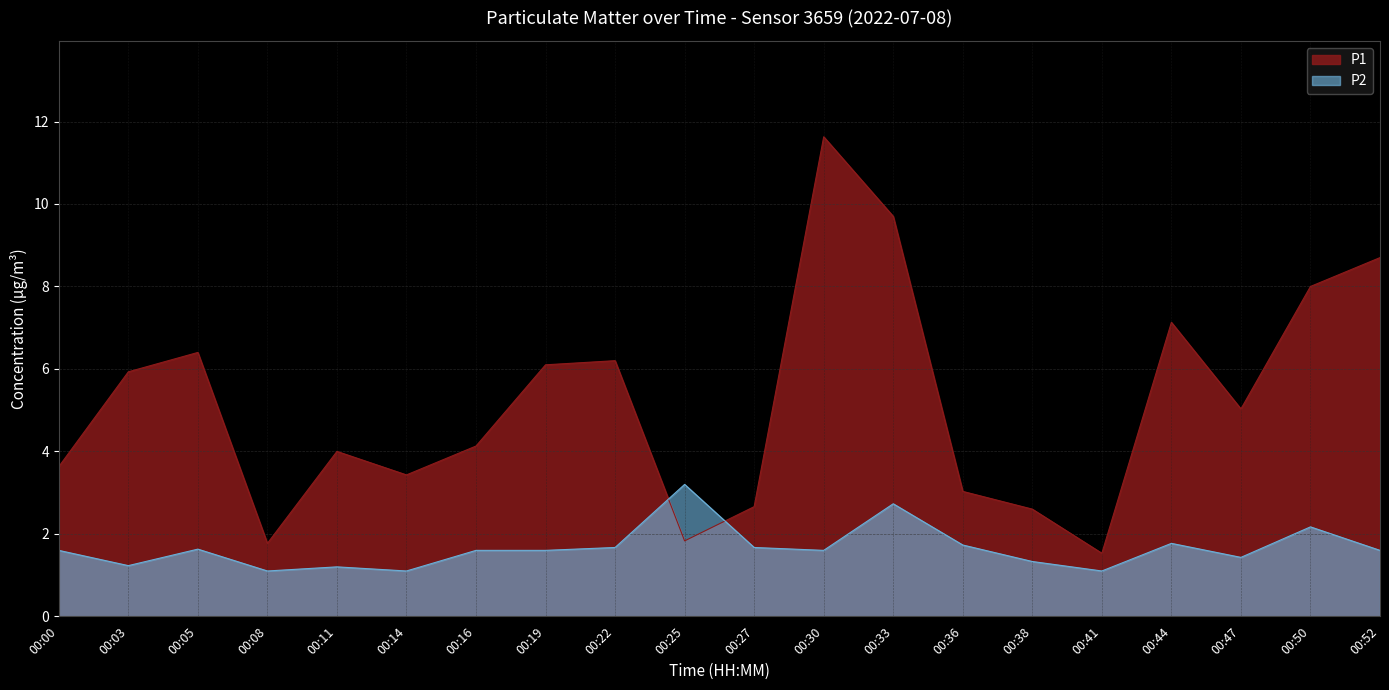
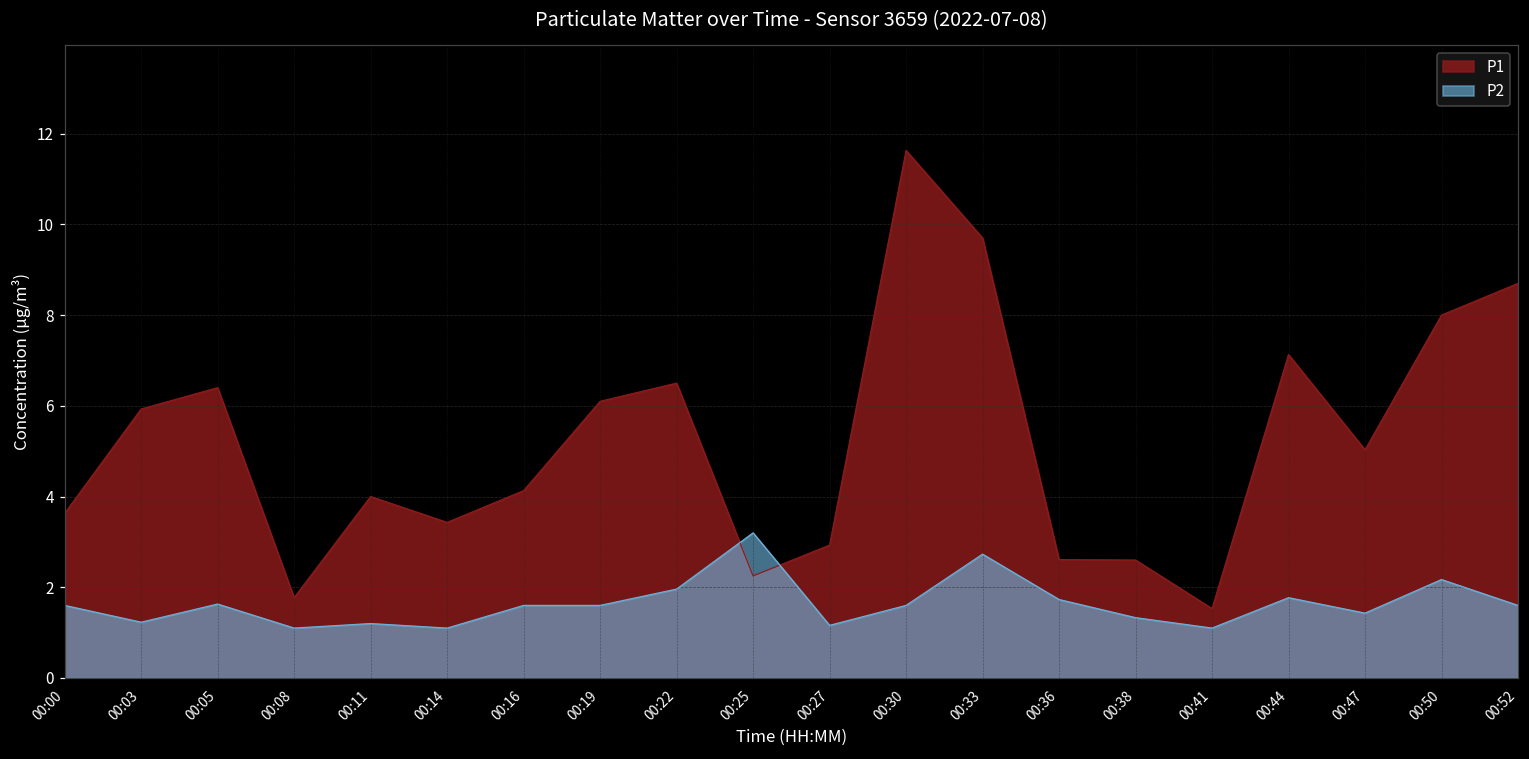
P1, 00:22: 6.2 -> 6.5
P2, 00:22: 1.7 -> 2.0
P1, 00:25: 1.8 -> 2.3
P1, 00:27: 2.7 -> 2.9
P2, 00:27: 1.7 -> 1.2
P1, 00:36: 3.0 -> 2.6
